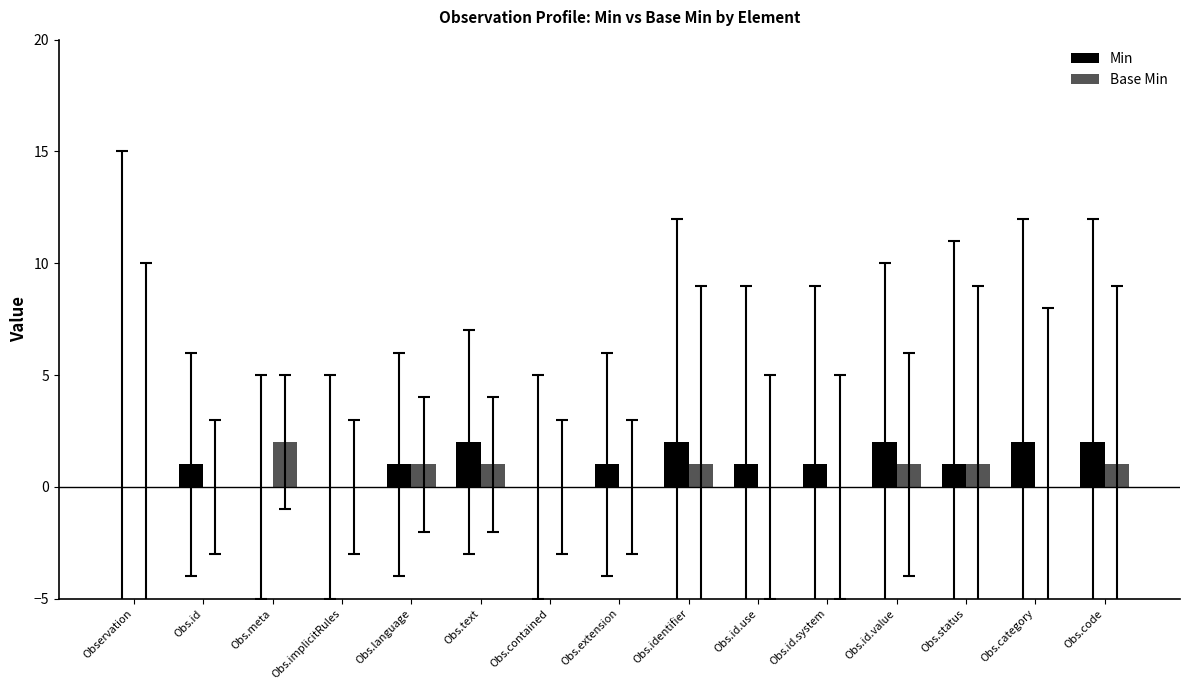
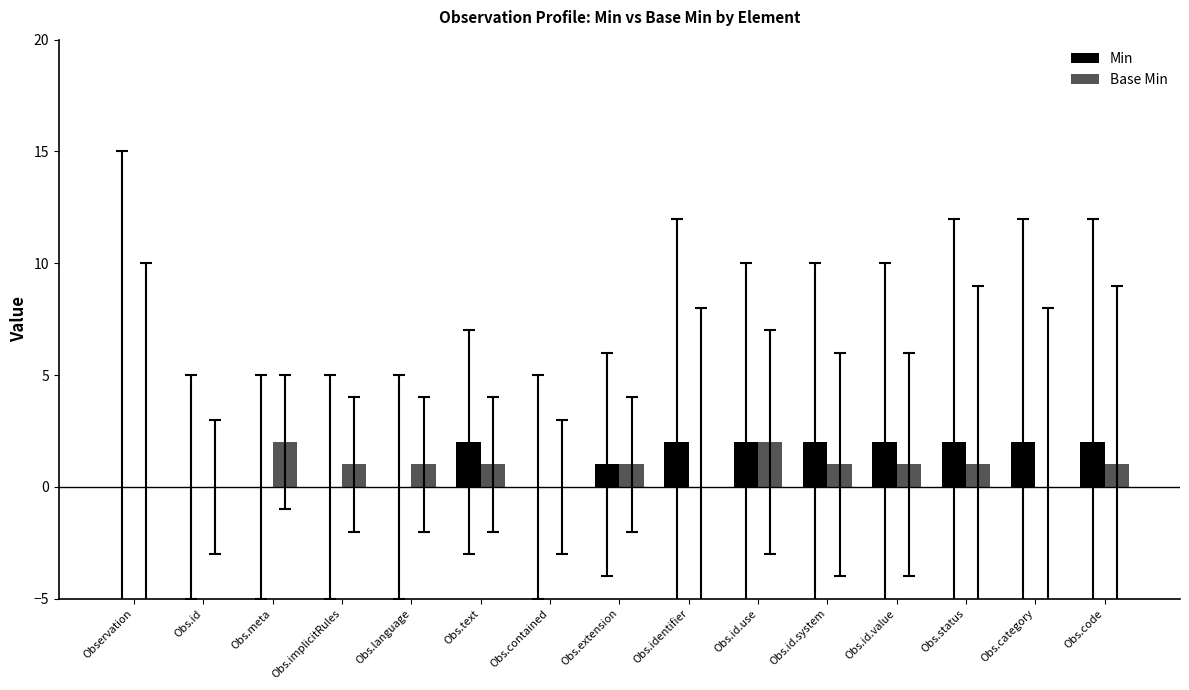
Min, Obs.id: 1 -> 0
Base Min, Obs.implicitRules: 0 -> 1
Min, Obs.language: 1 -> 0
Base Min, Obs.extension: 0 -> 1
Base Min, Obs.identifier: 1 -> 0
Min, Obs.id.use: 1 -> 2
Base Min, Obs.id.use: 0 -> 2
Min, Obs.id.system: 1 -> 2
Base Min, Obs.id.system: 0 -> 1
Min, Obs.status: 1 -> 2
